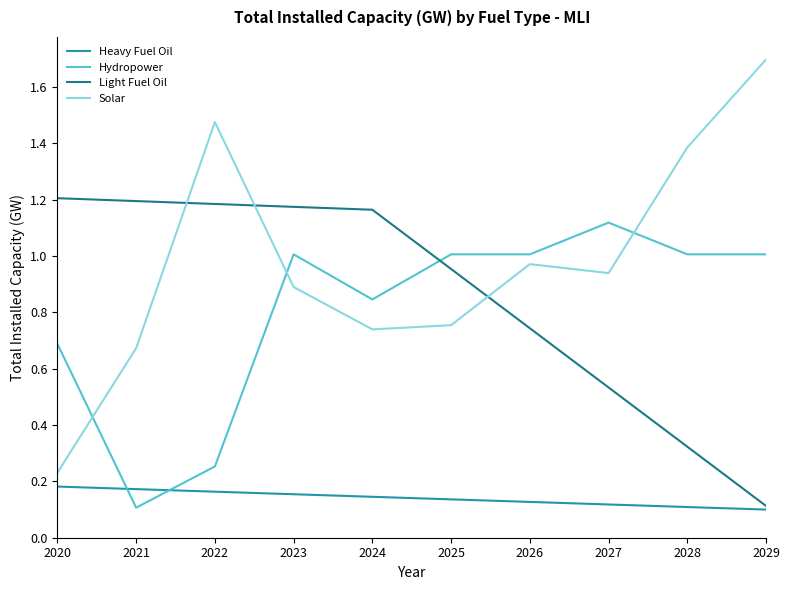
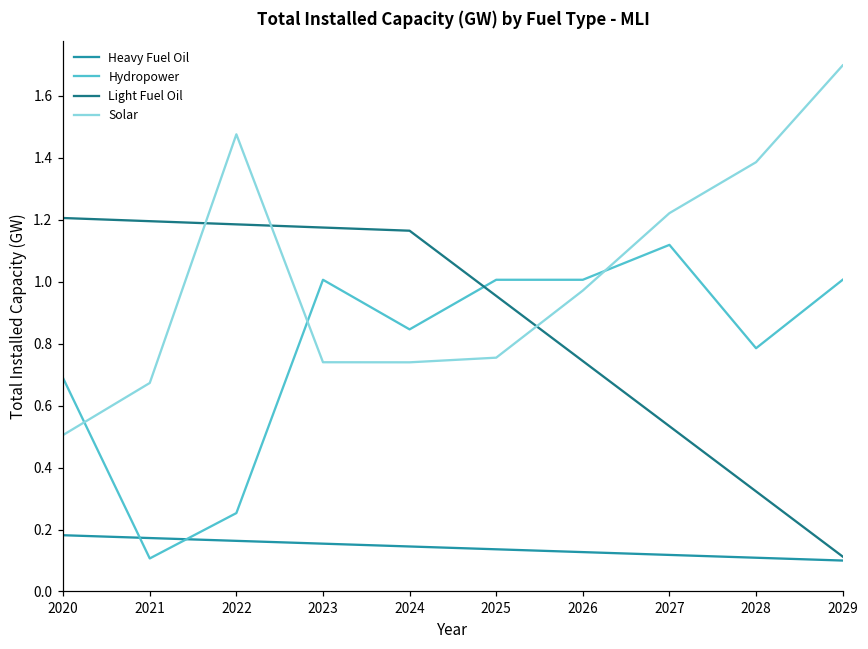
Solar, 2020: 0.23 -> 0.50
Solar, 2023: 0.89 -> 0.74
Solar, 2027: 0.94 -> 1.22
Hydropower, 2028: 1.01 -> 0.78
